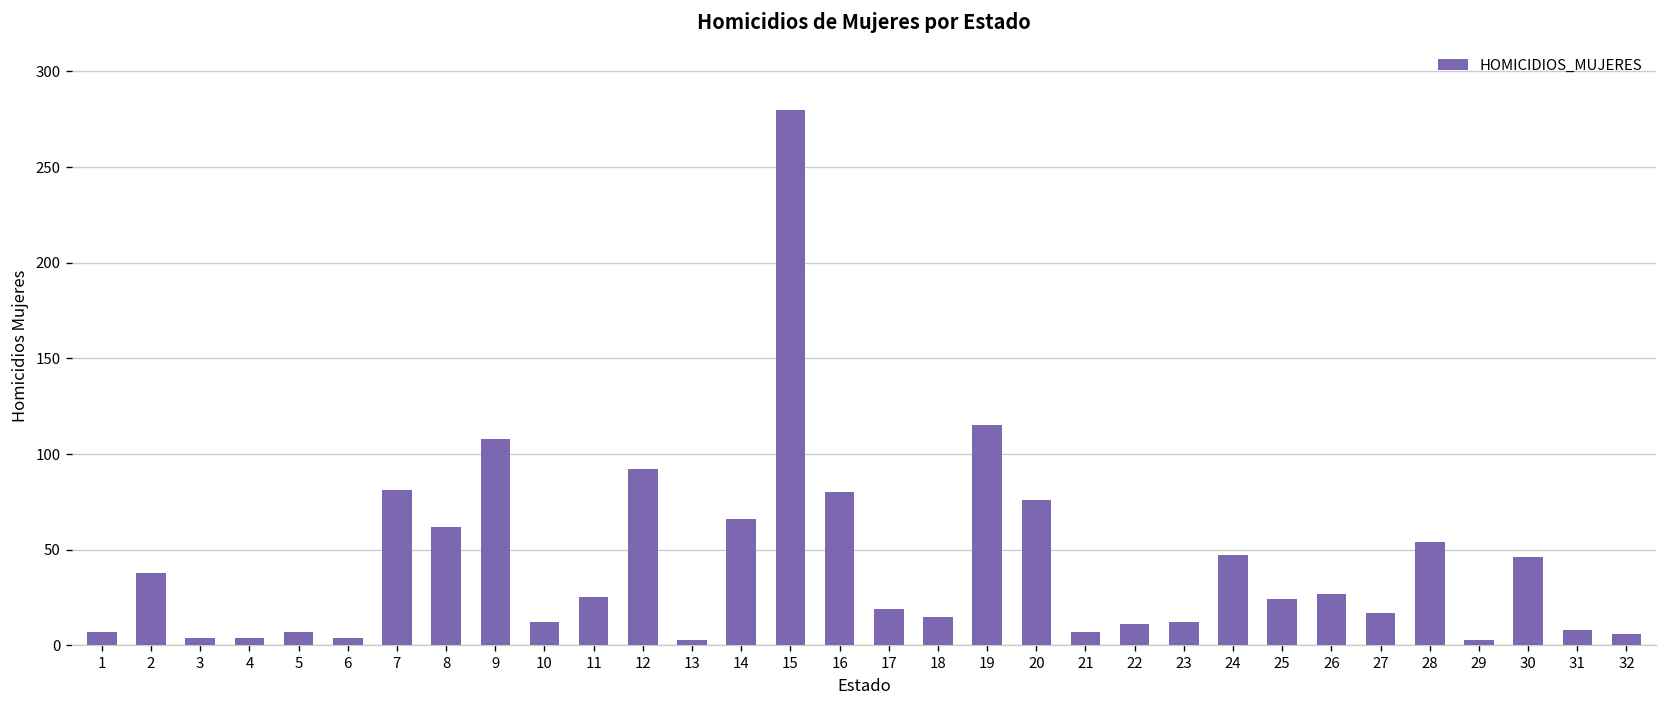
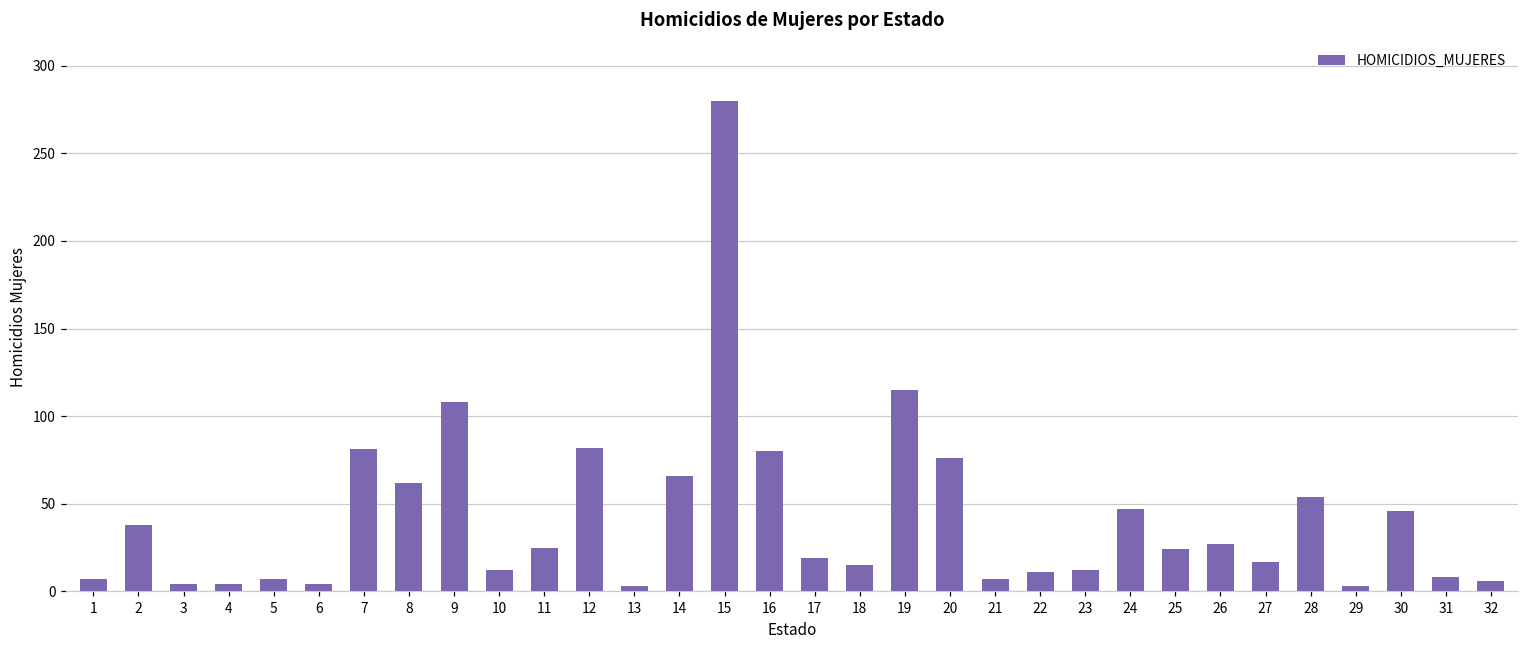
12: 92 -> 82
